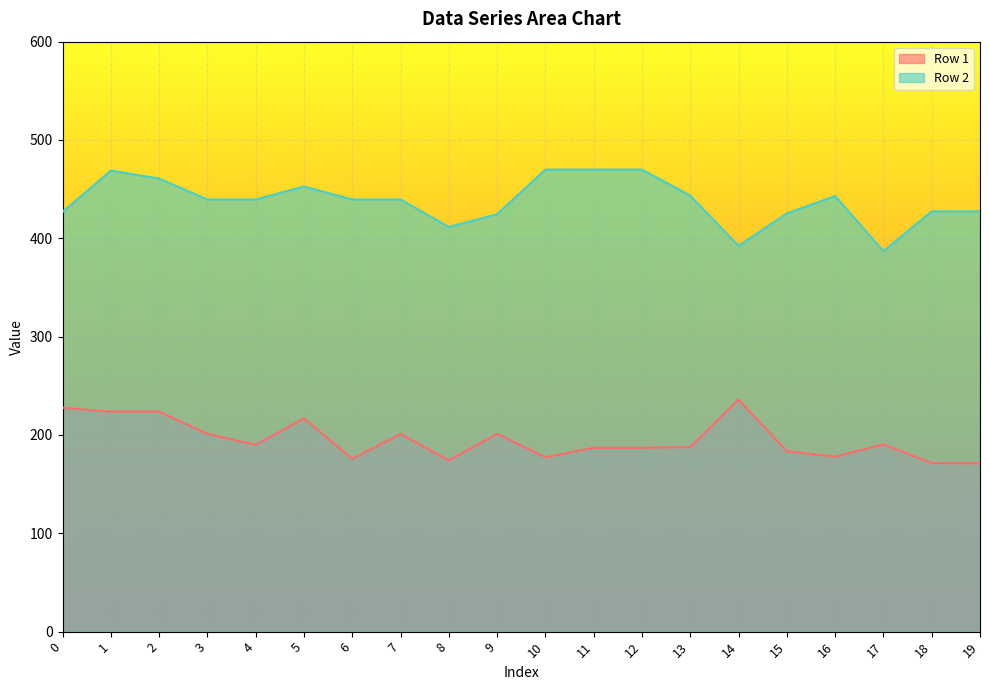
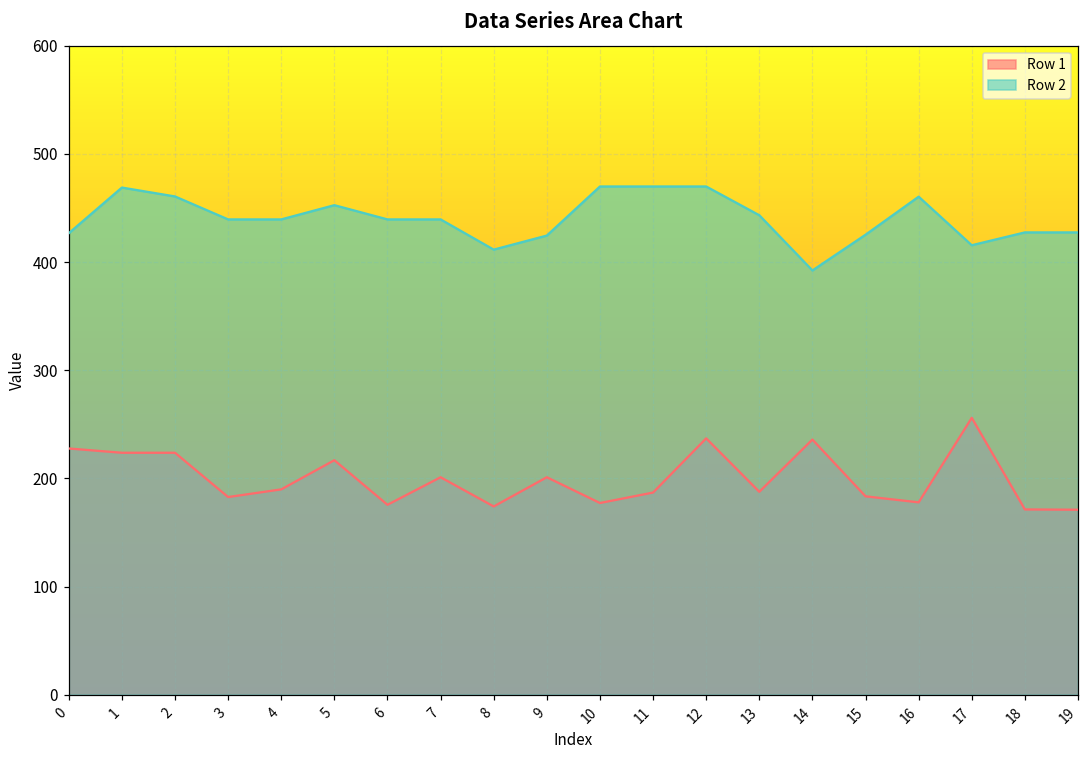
Row 1, 3: 200 -> 180
Row 1, 12: 190 -> 240
Row 2, 16: 440 -> 460
Row 1, 17: 190 -> 260
Row 2, 17: 390 -> 420
